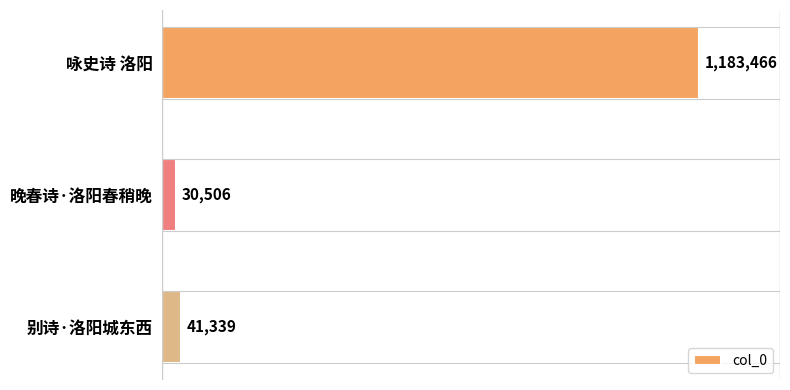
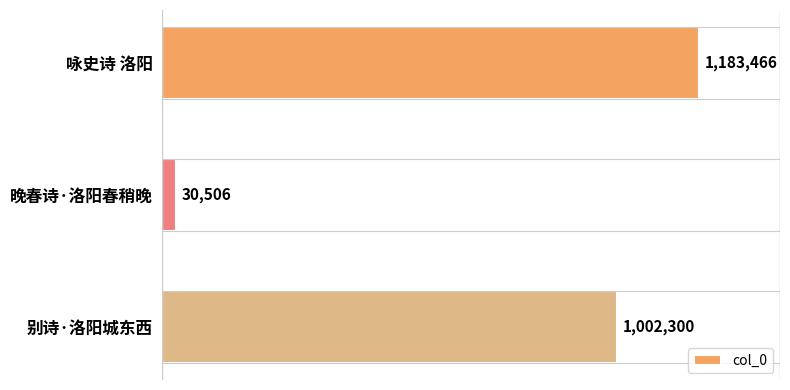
别诗·洛阳城东西: 41,339 -> 1,002,300
